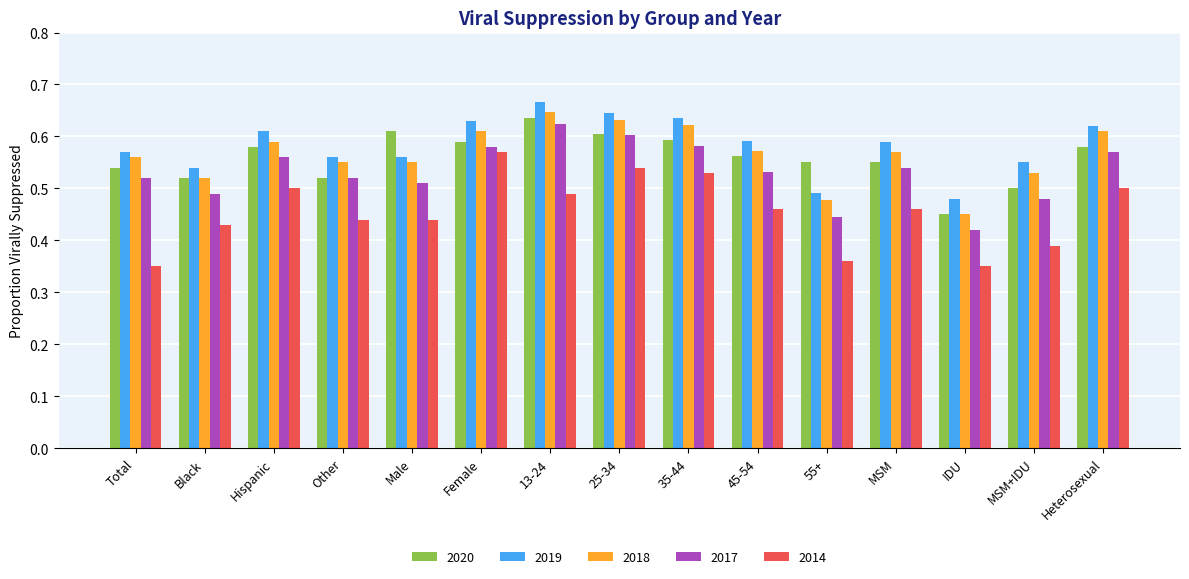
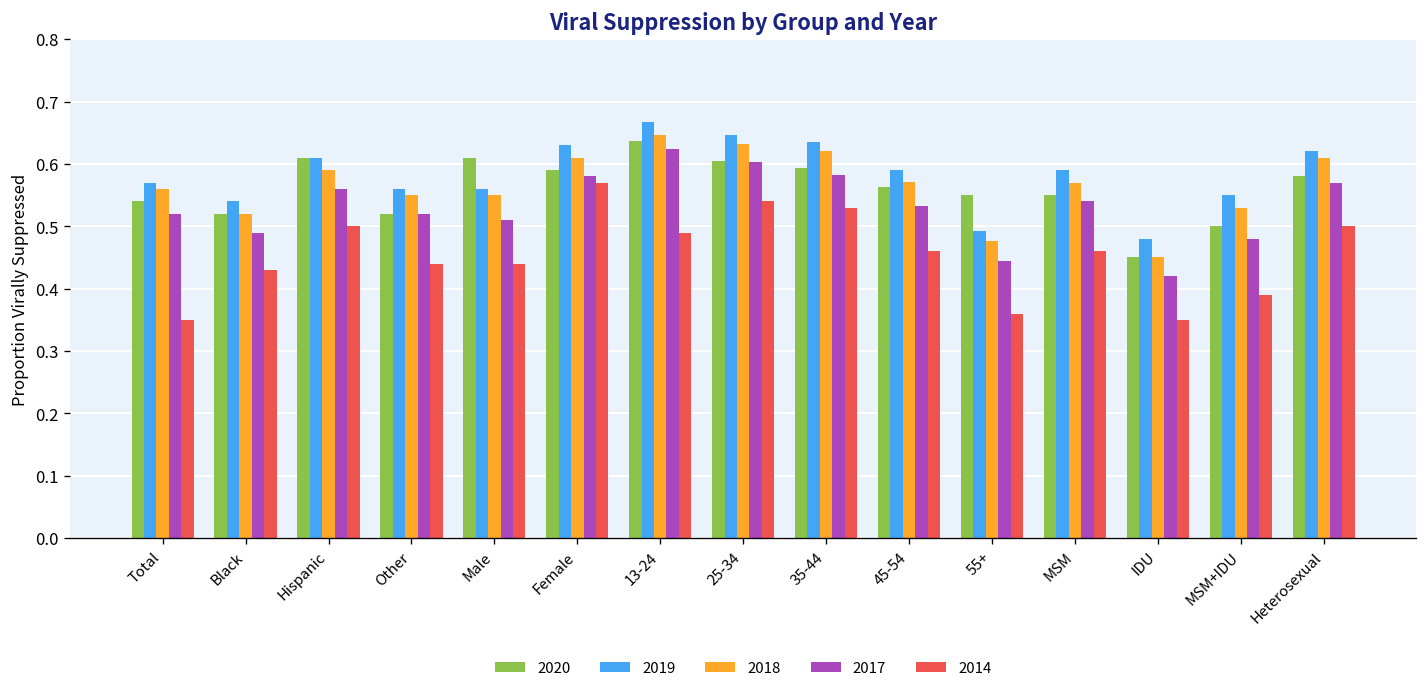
2020, Hispanic: 0.58 -> 0.61
